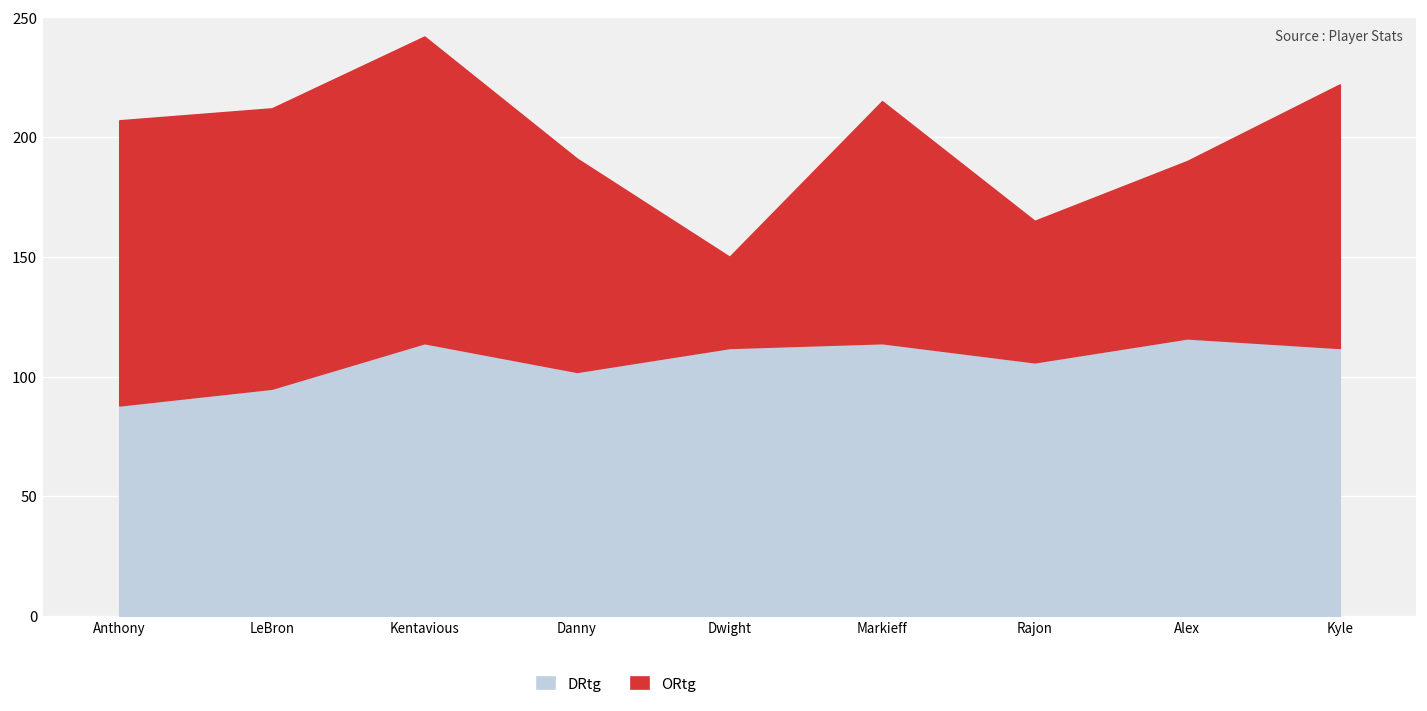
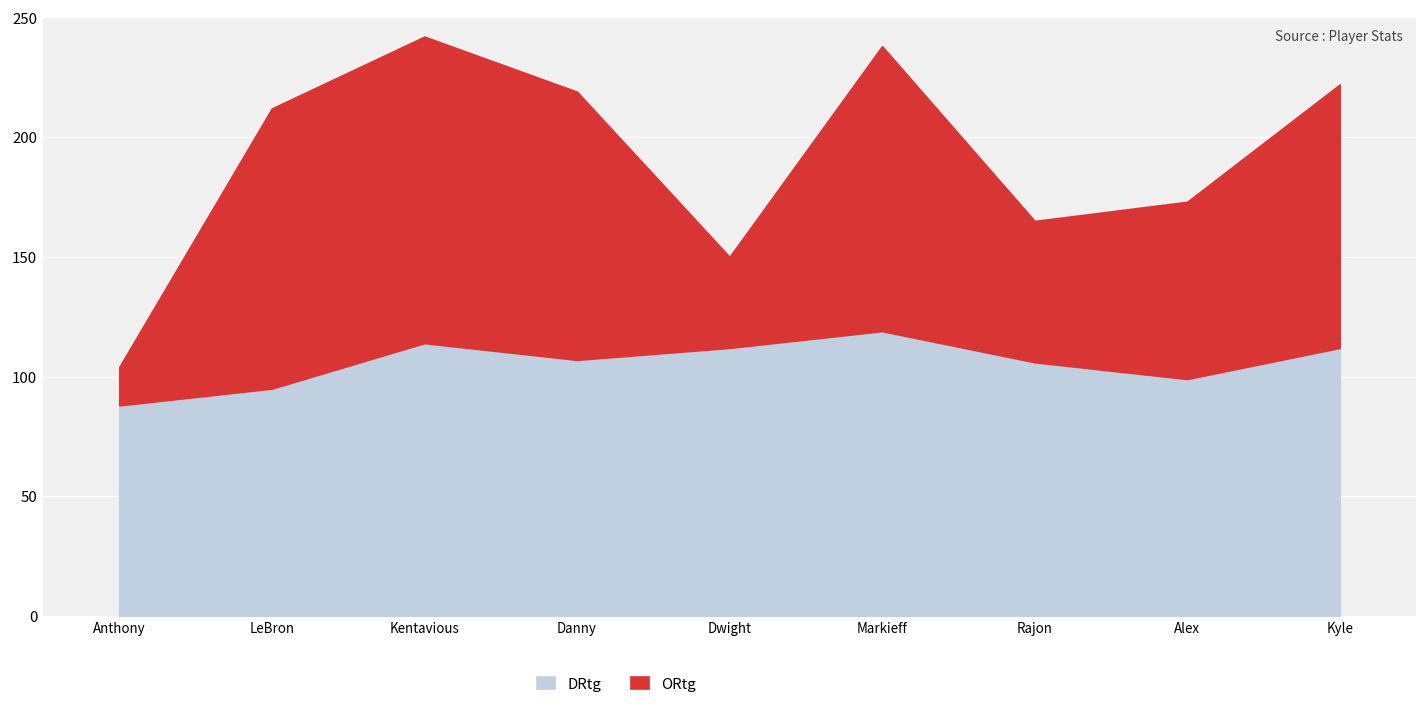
ORtg, Anthony: 119 -> 16
DRtg, Danny: 102 -> 107
ORtg, Danny: 89 -> 112
DRtg, Markieff: 114 -> 119
ORtg, Markieff: 101 -> 119
DRtg, Alex: 116 -> 99
